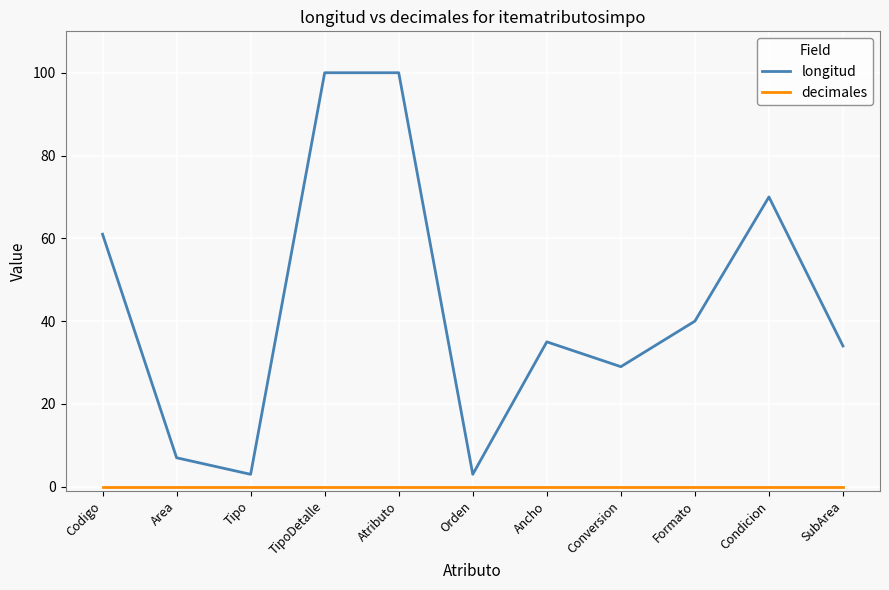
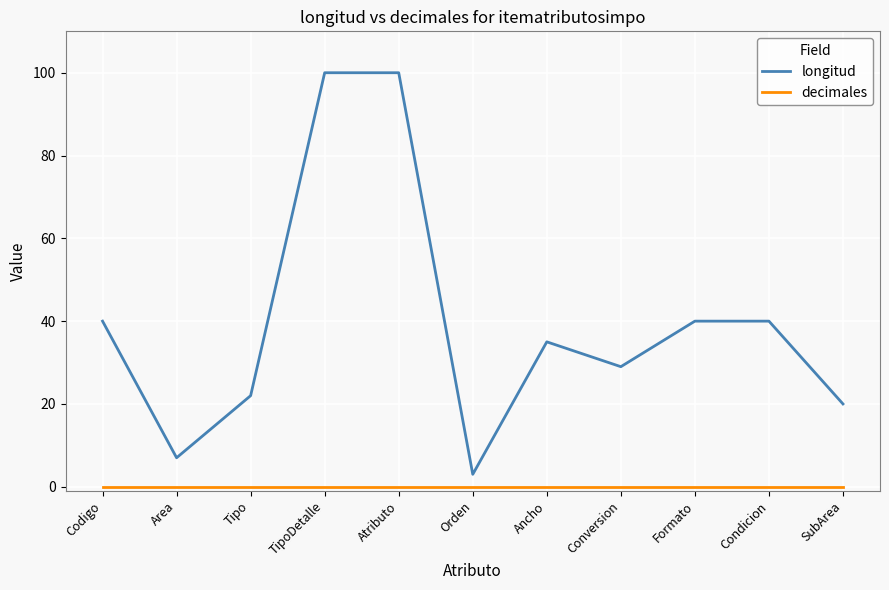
longitud, Codigo: 61 -> 40
longitud, Tipo: 3 -> 22
longitud, Condicion: 70 -> 40
longitud, SubArea: 34 -> 20
